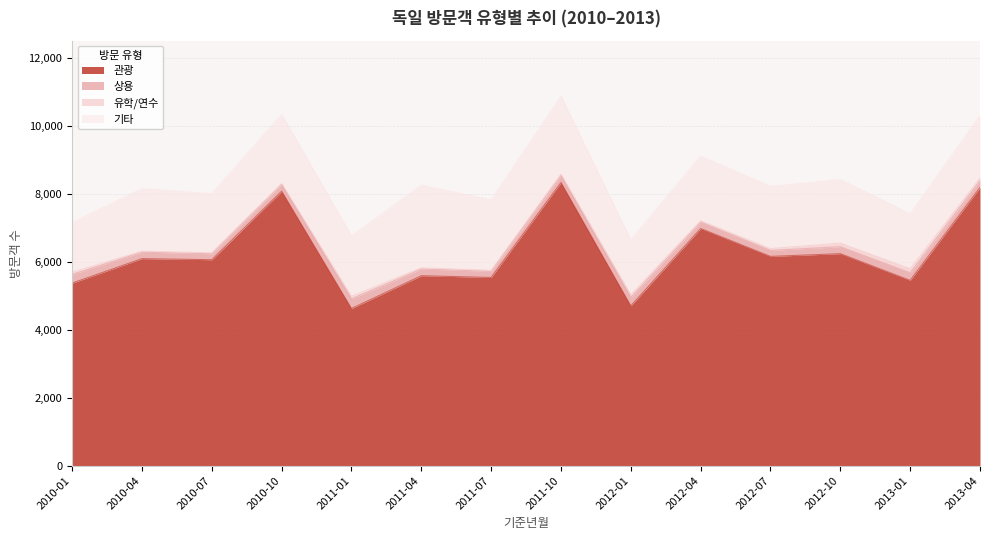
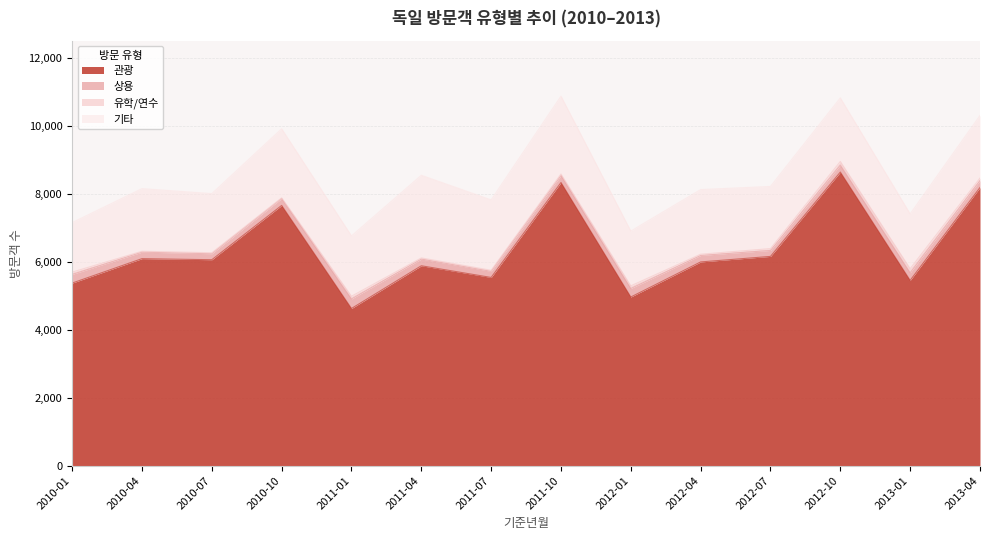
관광, 2010-10: 8,100 -> 7,700
관광, 2011-04: 5,600 -> 5,900
관광, 2012-01: 4,700 -> 5,000
관광, 2012-04: 7,000 -> 6,000
관광, 2012-10: 6,200 -> 8,600
